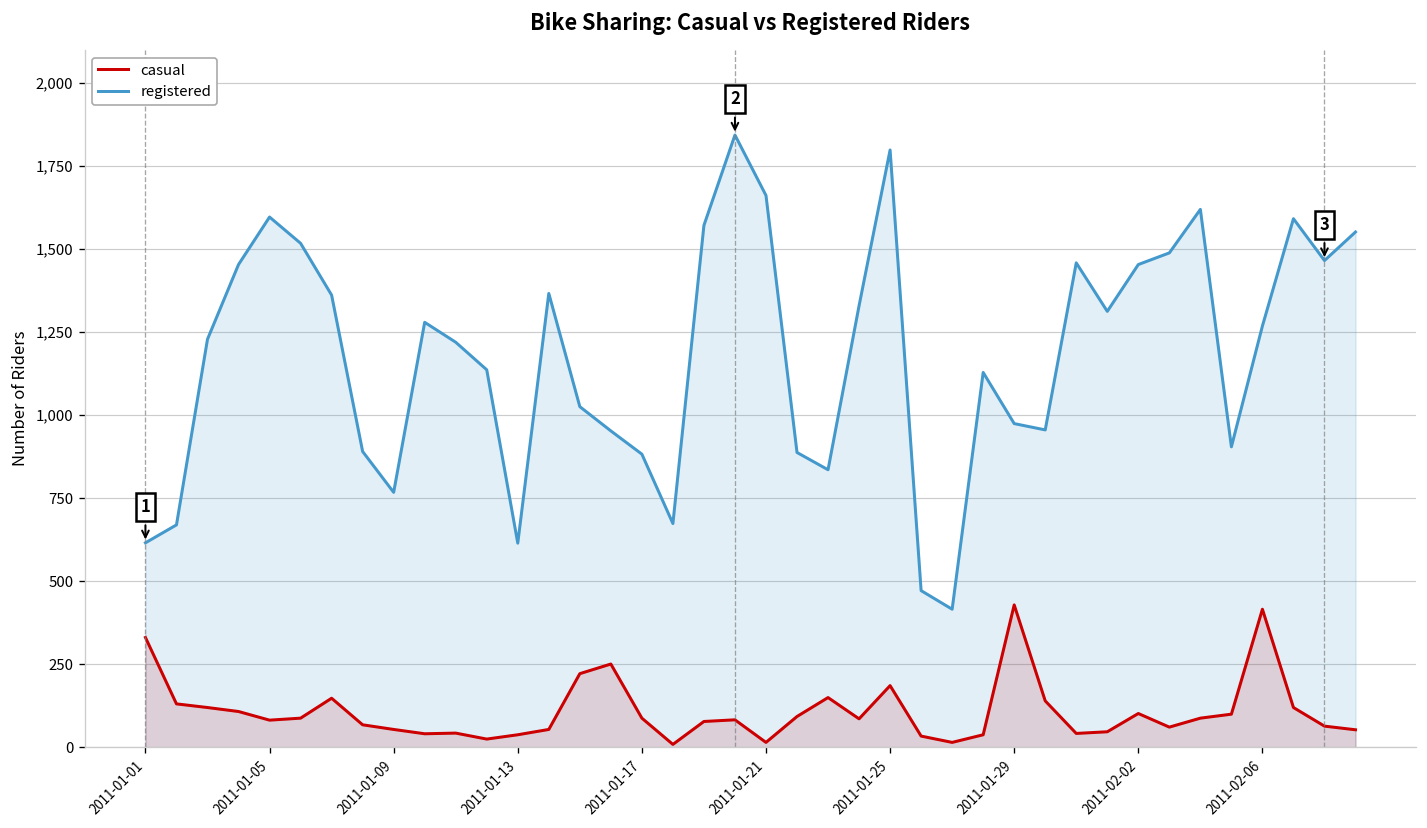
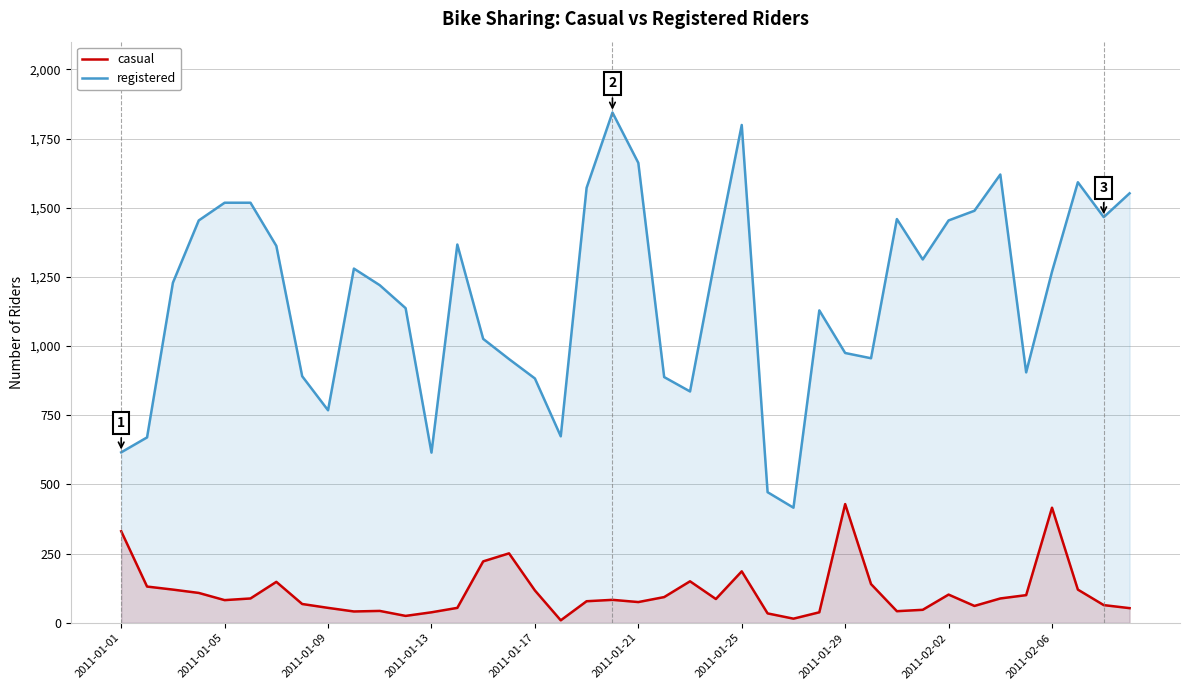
registered, 2011-01-05: 1,600 -> 1,520
casual, 2011-01-17: 90 -> 120
casual, 2011-01-21: 20 -> 80
